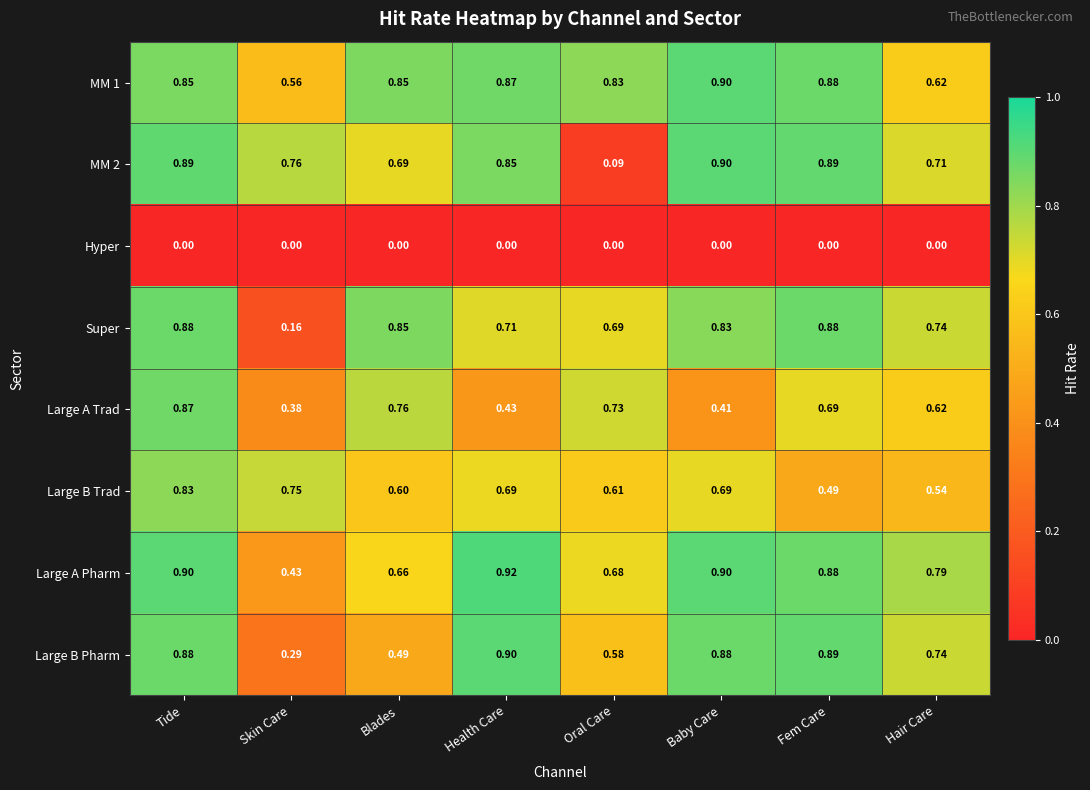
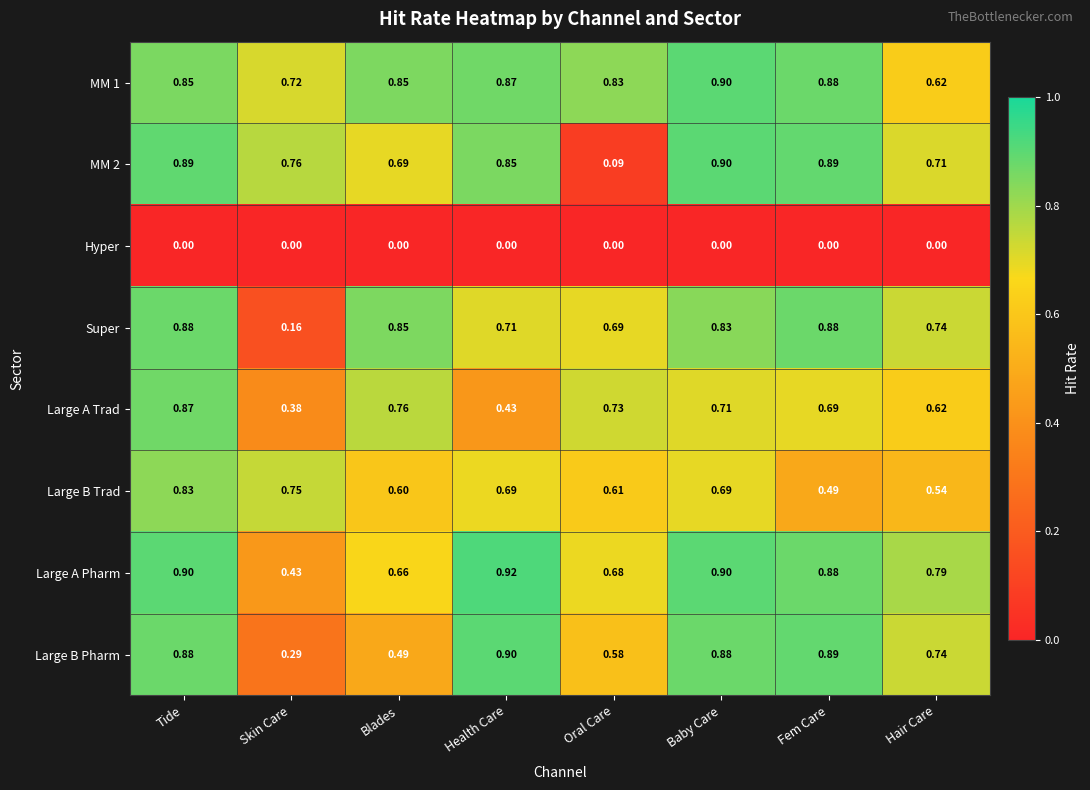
MM 1, Skin Care: 0.56 -> 0.72
Large A Trad, Baby Care: 0.41 -> 0.71
